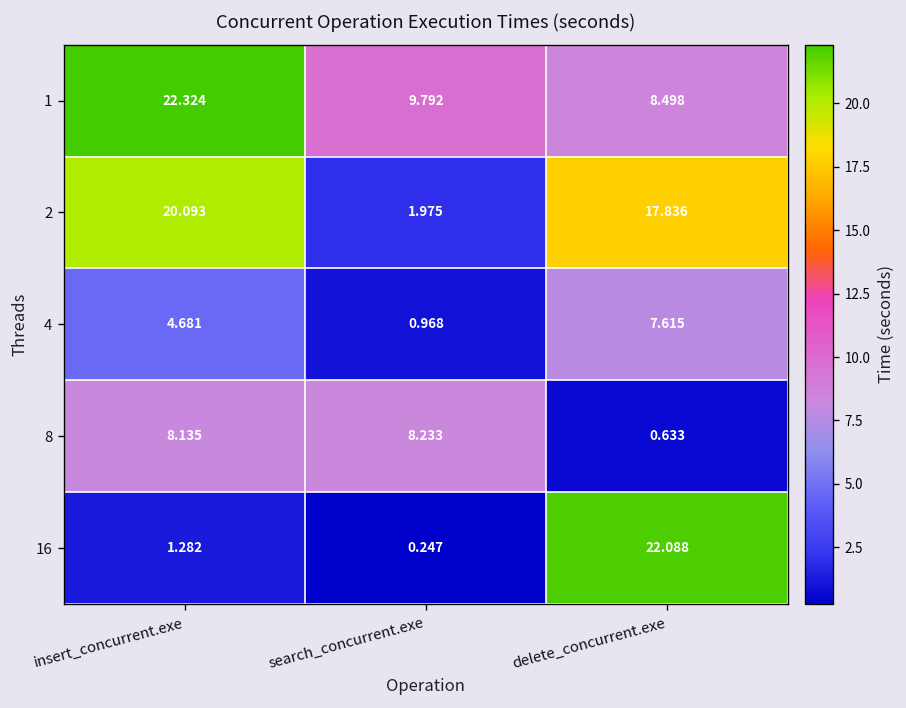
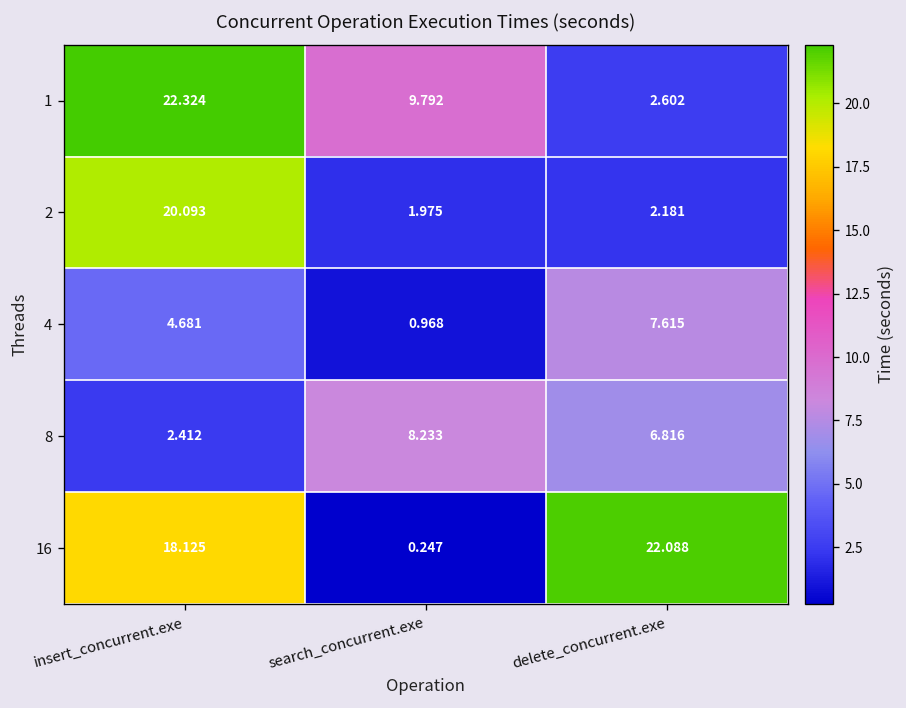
1, delete_concurrent.exe: 8.498 -> 2.602
2, delete_concurrent.exe: 17.836 -> 2.181
8, insert_concurrent.exe: 8.135 -> 2.412
8, delete_concurrent.exe: 0.633 -> 6.816
16, insert_concurrent.exe: 1.282 -> 18.125
